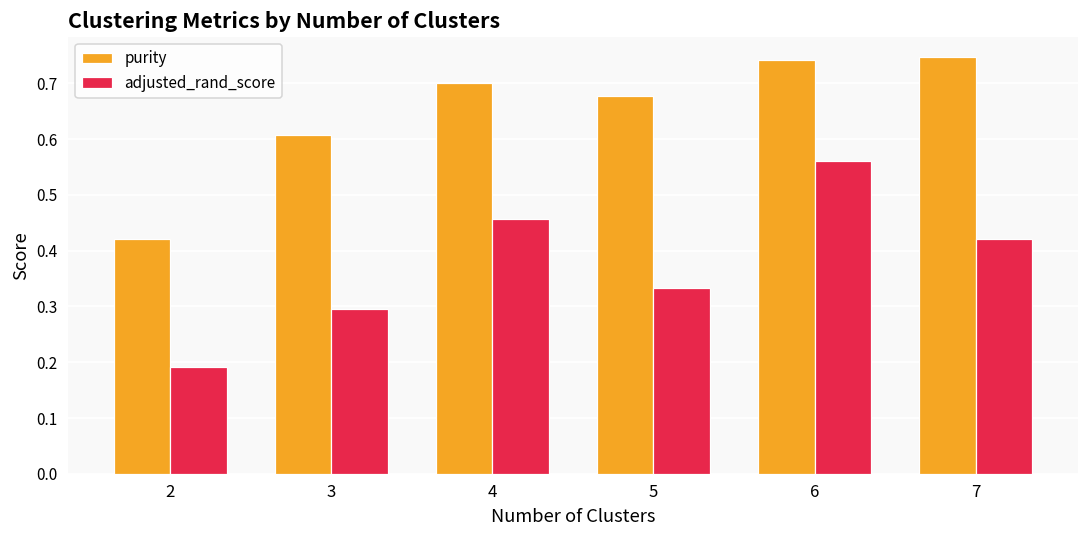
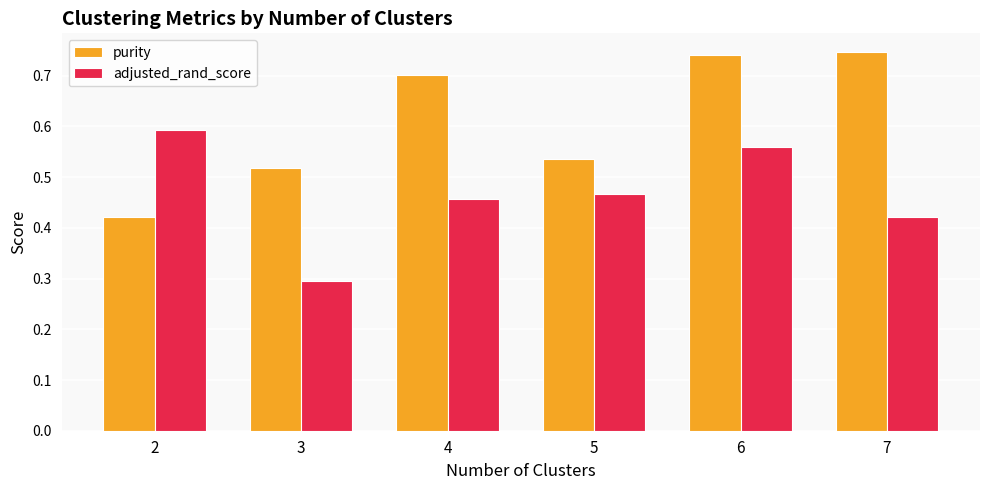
adjusted_rand_score, 2: 0.19 -> 0.59
purity, 3: 0.61 -> 0.52
purity, 5: 0.68 -> 0.54
adjusted_rand_score, 5: 0.33 -> 0.47
